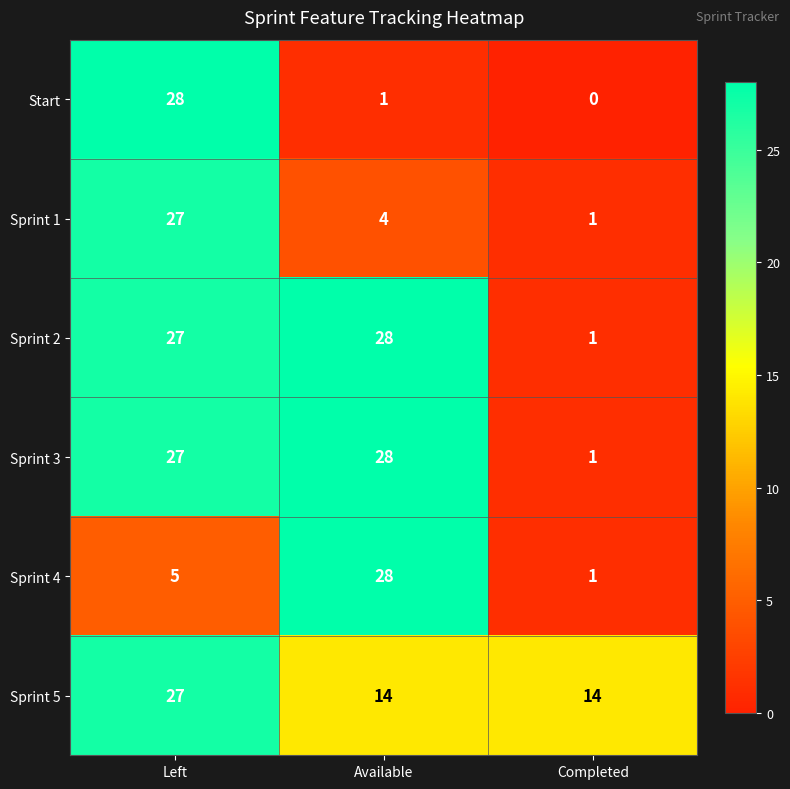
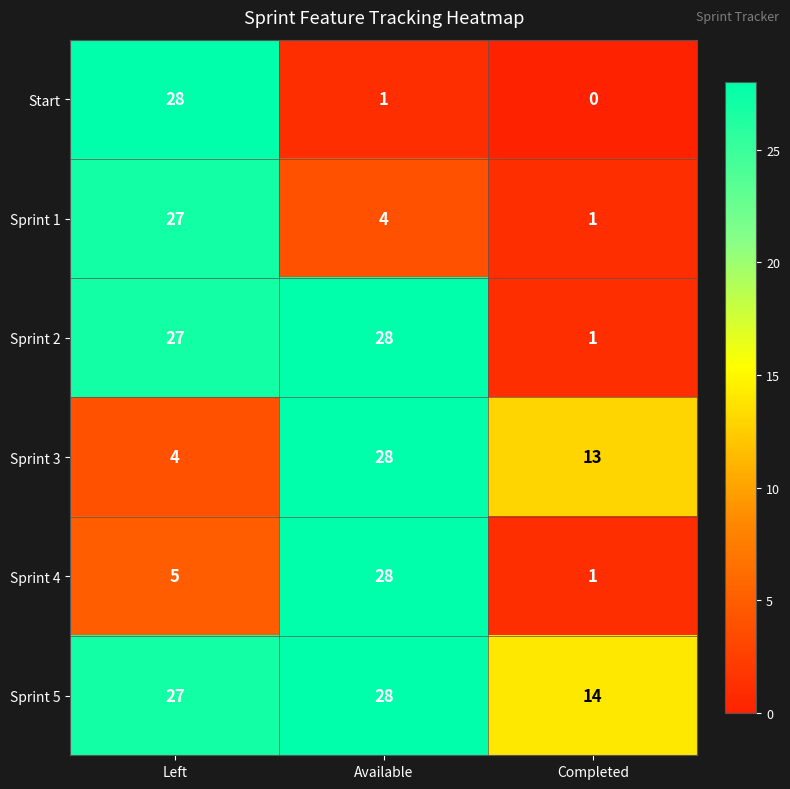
Sprint 3, Left: 27 -> 4
Sprint 3, Completed: 1 -> 13
Sprint 5, Available: 14 -> 28
